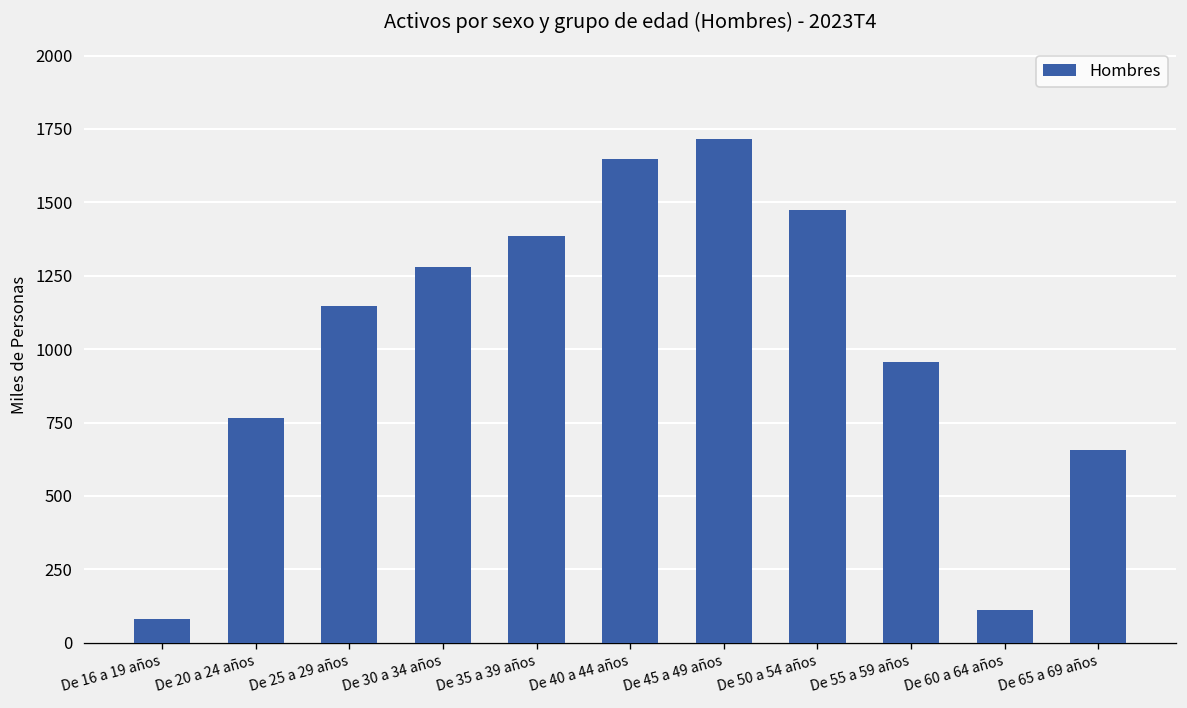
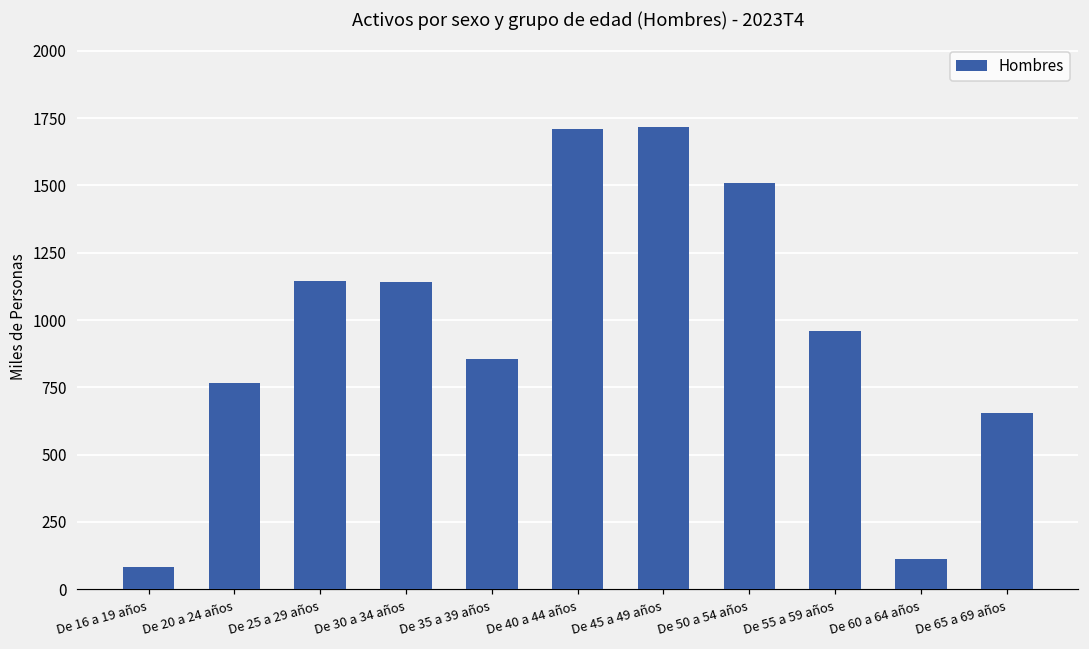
De 30 a 34 años: 1280 -> 1140
De 35 a 39 años: 1380 -> 860
De 40 a 44 años: 1650 -> 1710
De 50 a 54 años: 1470 -> 1510
